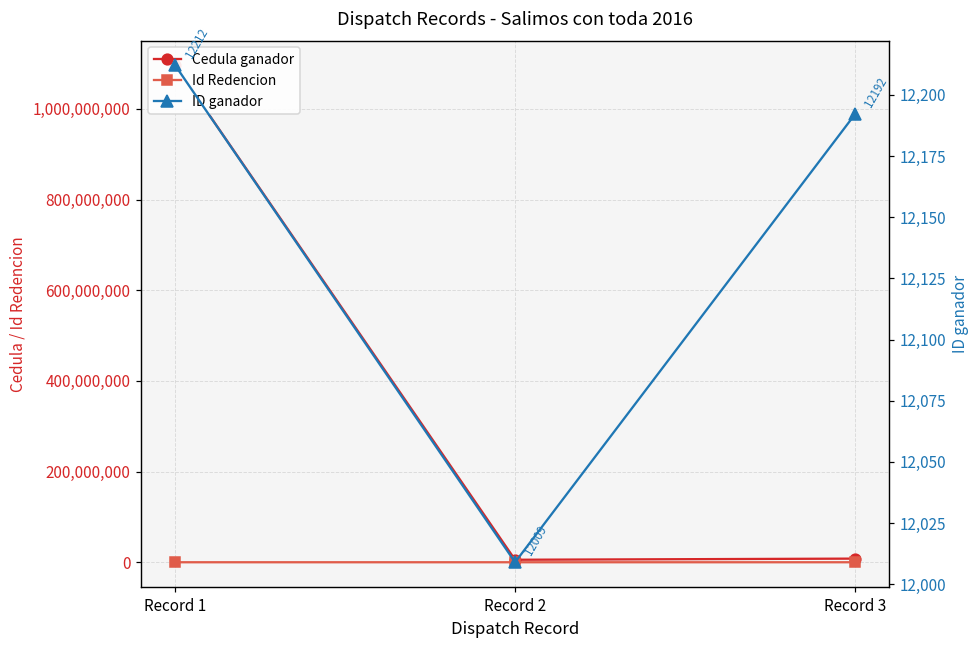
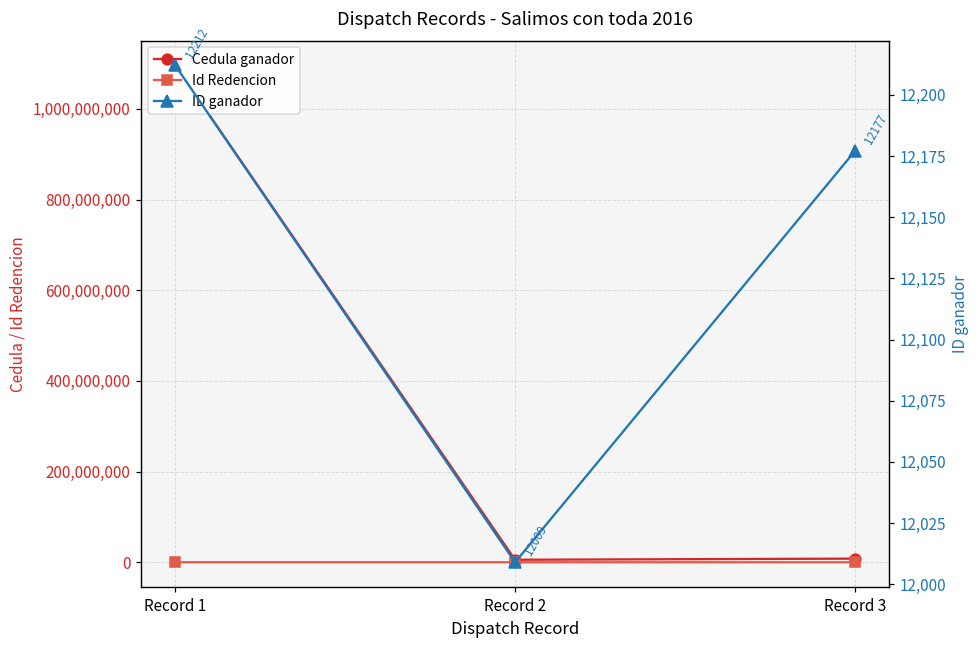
ID ganador, Record 3: 12192 -> 12177
